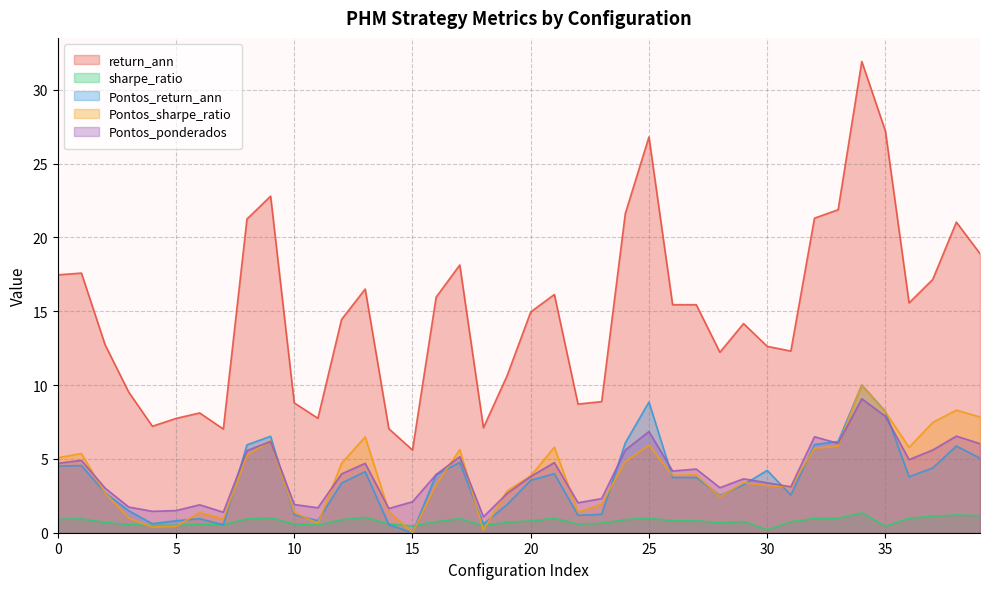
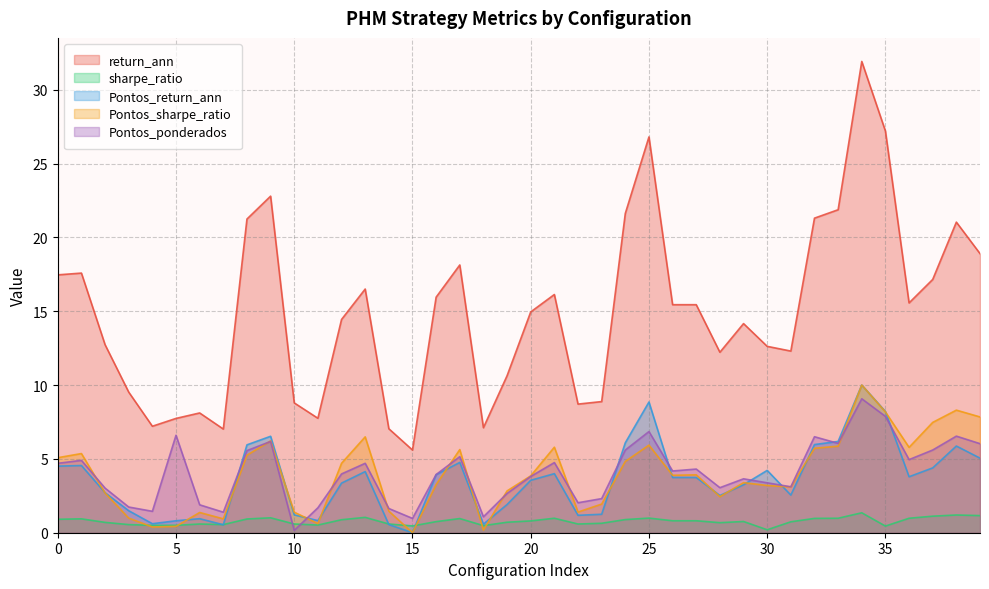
Pontos_ponderados, 5: 1.5 -> 6.6
Pontos_ponderados, 10: 1.9 -> 0.2
Pontos_ponderados, 15: 2.1 -> 1.0
